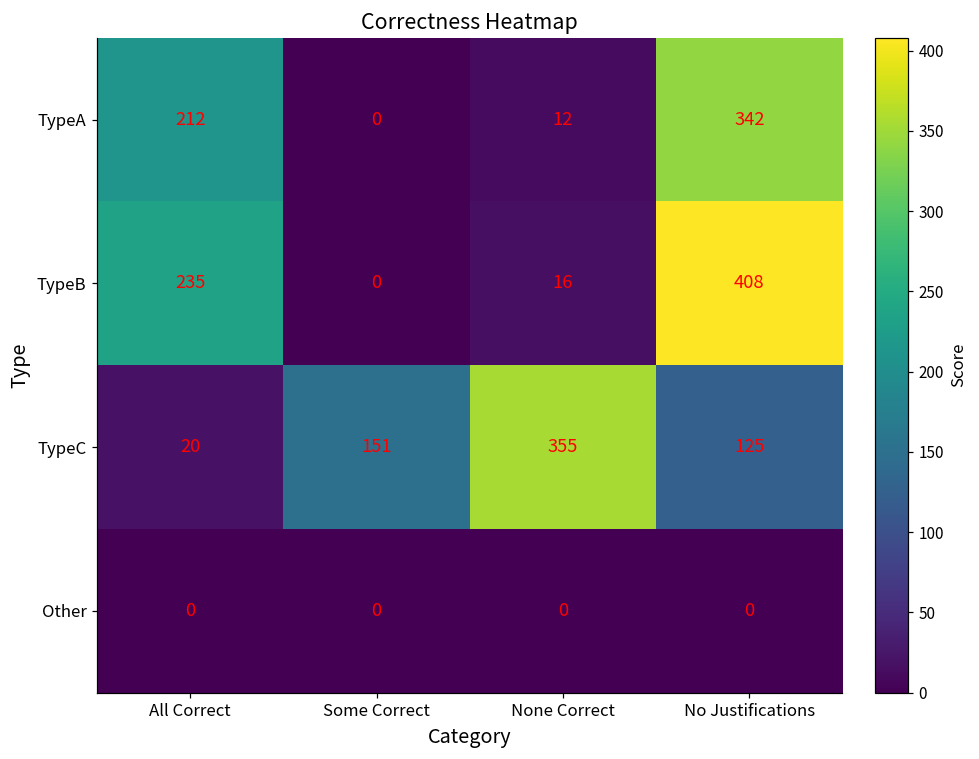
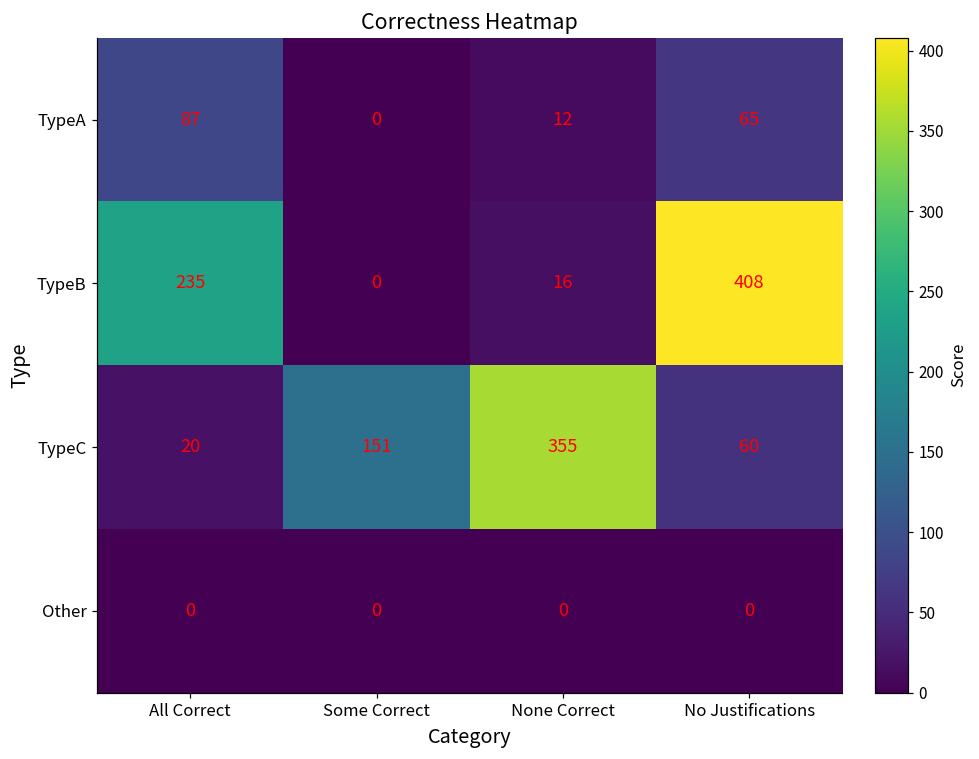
TypeA, All Correct: 212 -> 87
TypeA, No Justifications: 342 -> 65
TypeC, No Justifications: 125 -> 60
